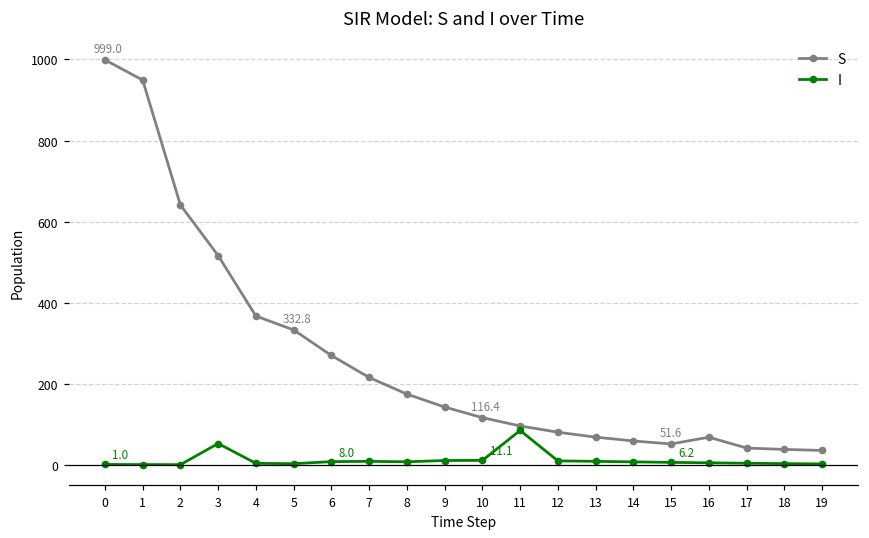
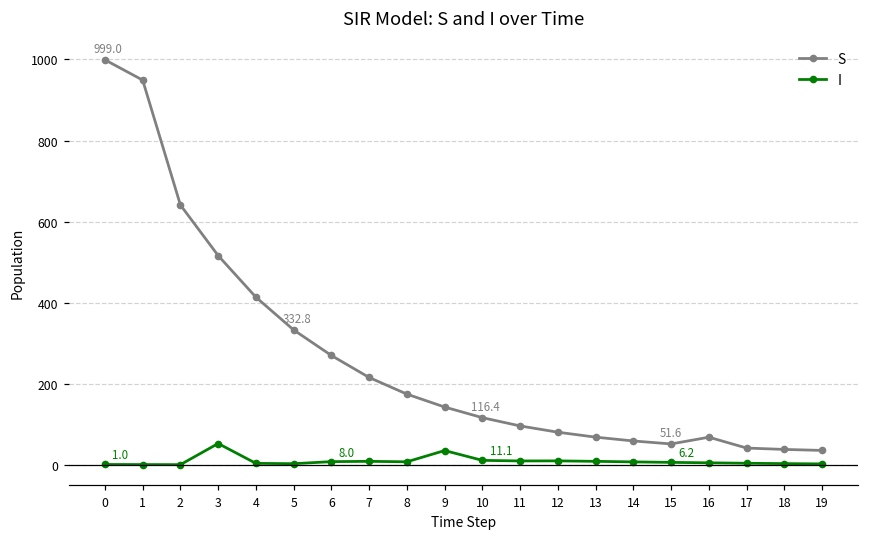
S, 4: 370 -> 410
I, 9: 10 -> 40
I, 11: 80 -> 10
